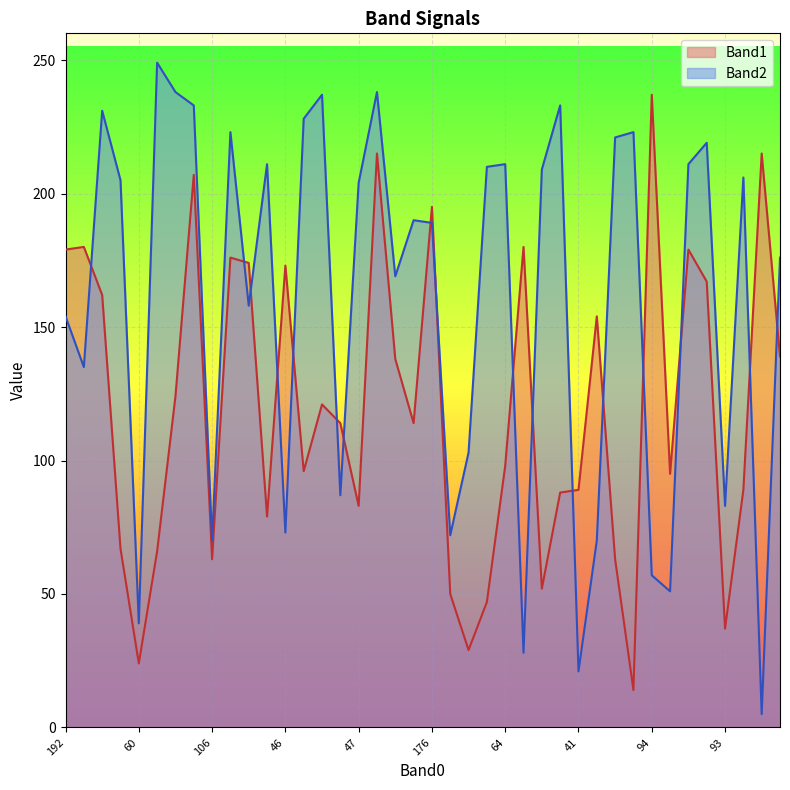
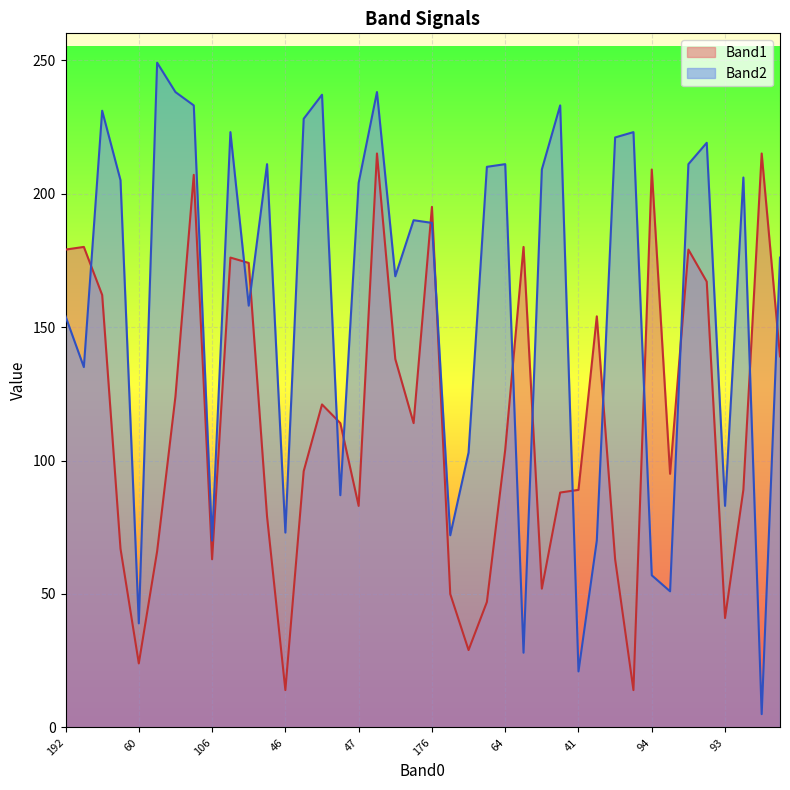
Band1, 46: 173 -> 14
Band1, 64: 98 -> 104
Band1, 94: 237 -> 209
Band1, 93: 37 -> 41
